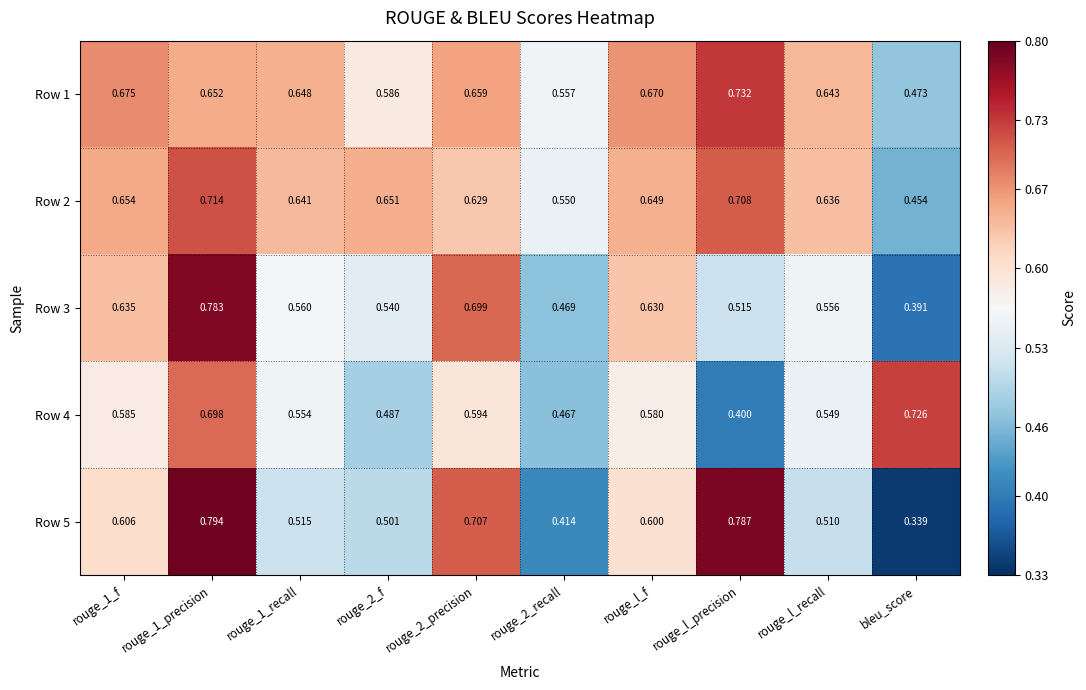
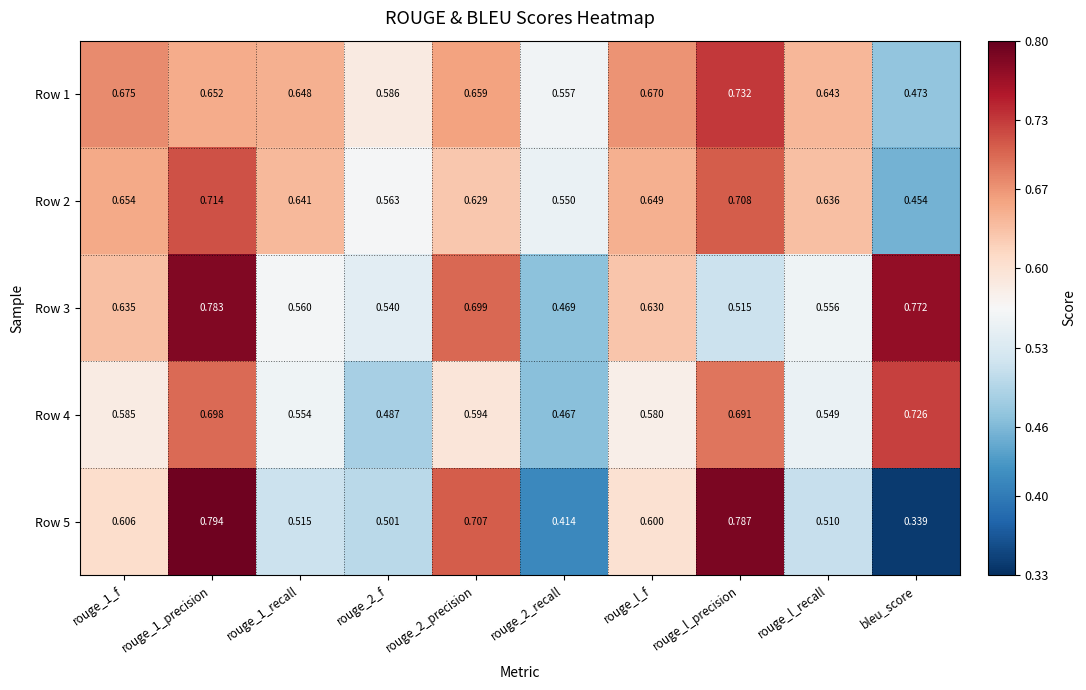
Row 2, rouge_2_f: 0.651 -> 0.563
Row 3, bleu_score: 0.391 -> 0.772
Row 4, rouge_l_precision: 0.400 -> 0.691
